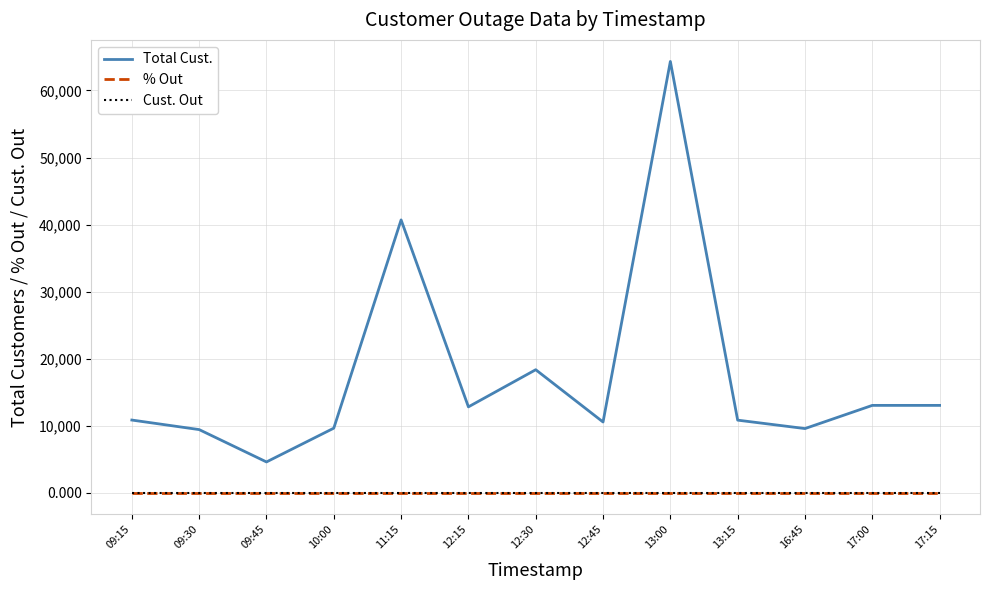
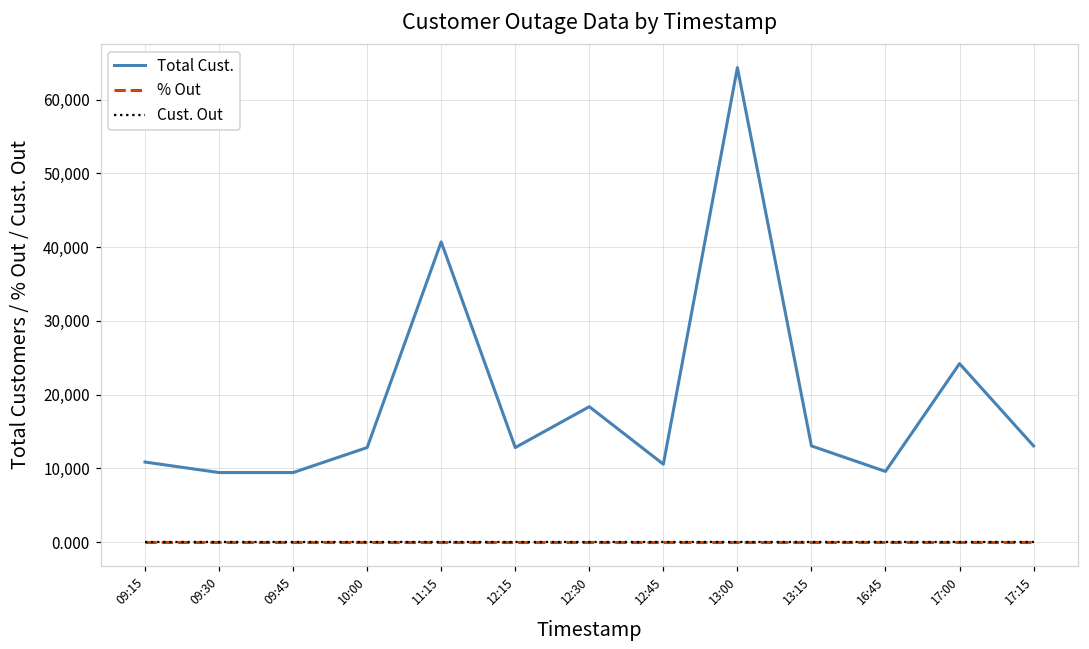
Total Cust., 09:45: 5,000 -> 9,000
Total Cust., 10:00: 10,000 -> 13,000
Total Cust., 13:15: 11,000 -> 13,000
Total Cust., 17:00: 13,000 -> 24,000
